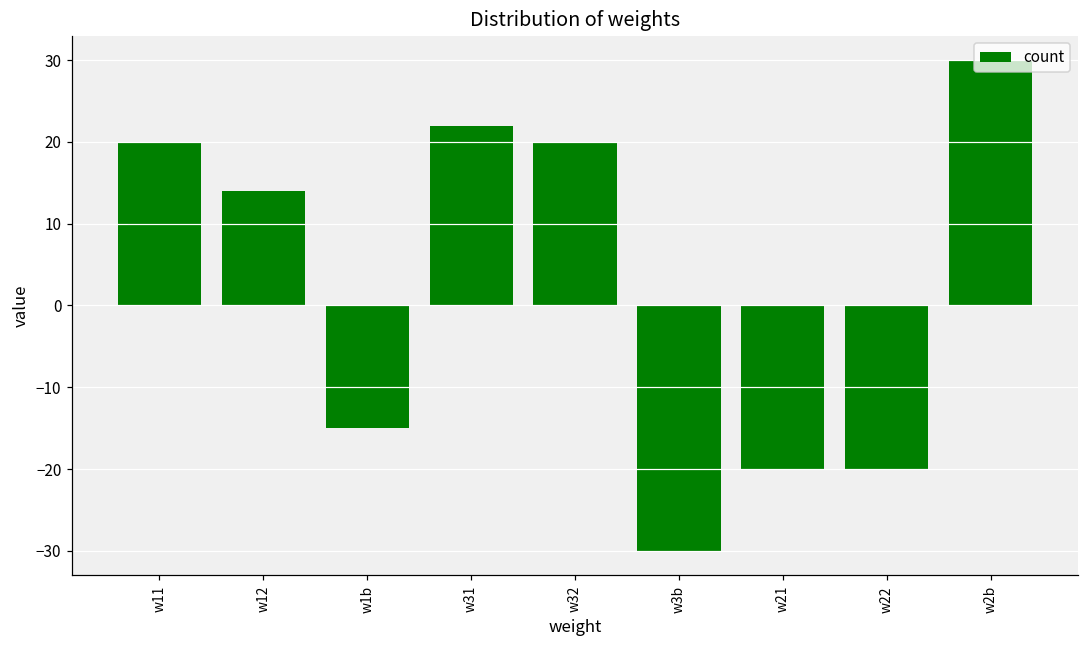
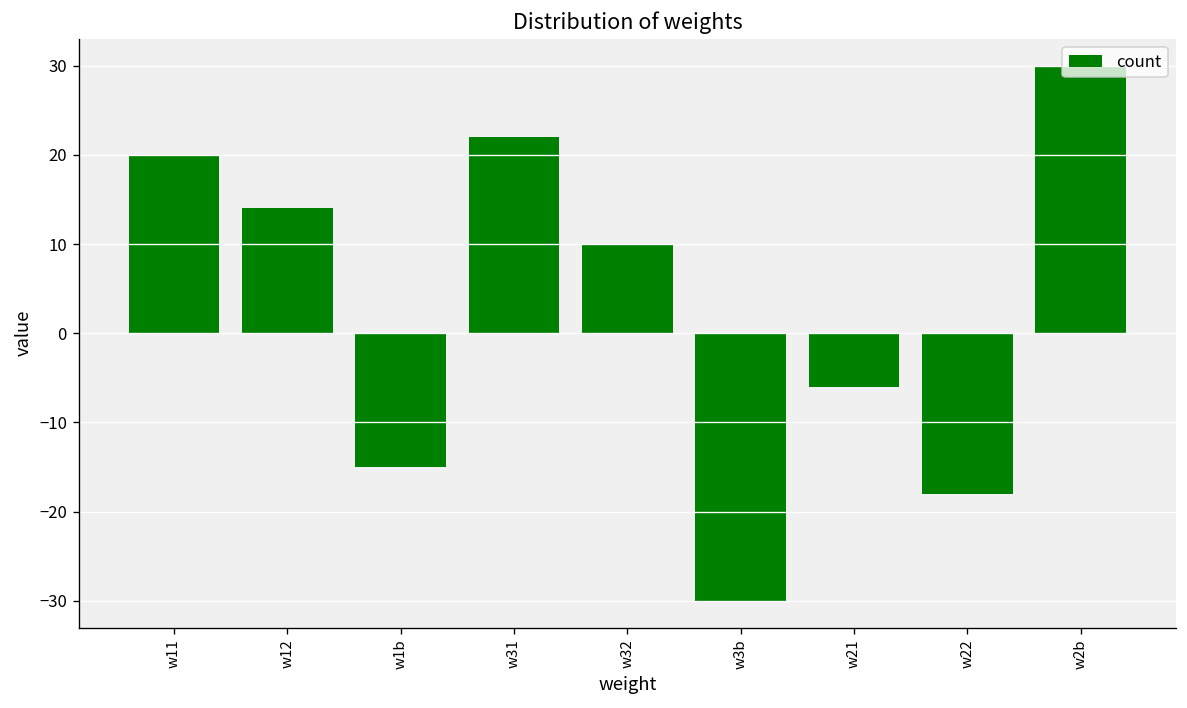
w32: 20 -> 10
w21: -20 -> -6
w22: -20 -> -18
